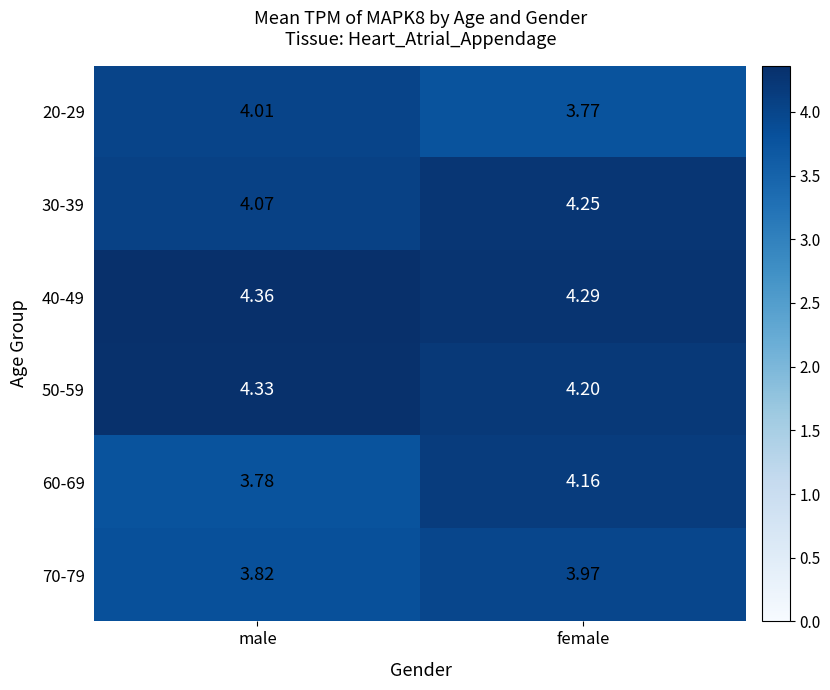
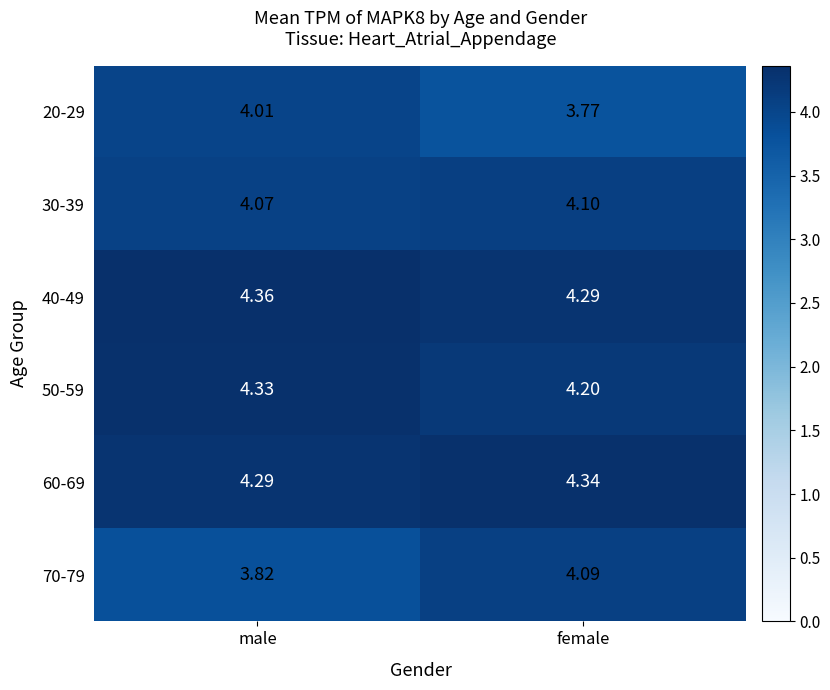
30-39, female: 4.25 -> 4.10
60-69, male: 3.78 -> 4.29
60-69, female: 4.16 -> 4.34
70-79, female: 3.97 -> 4.09
